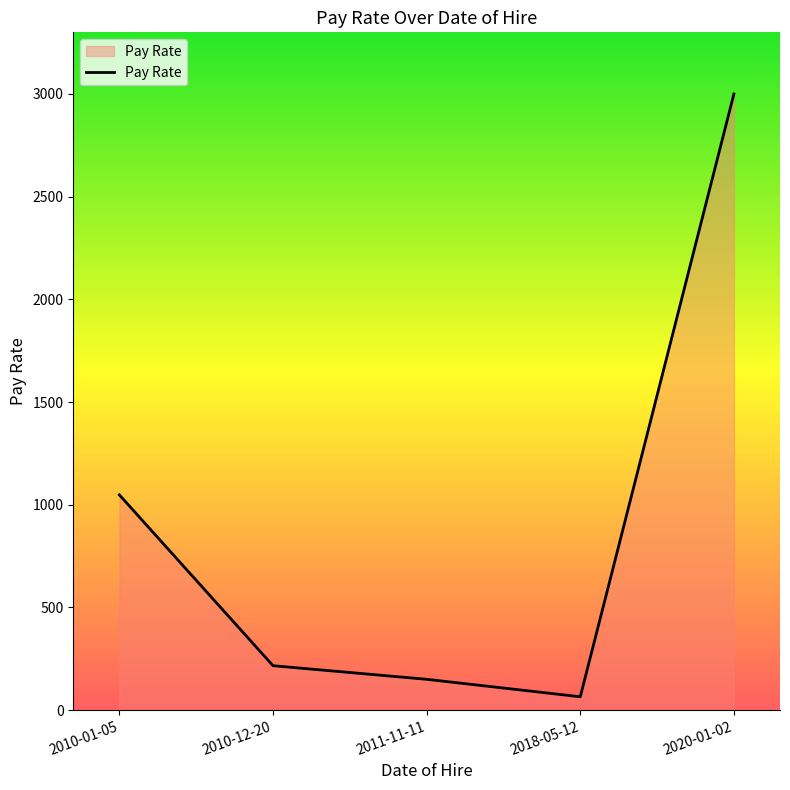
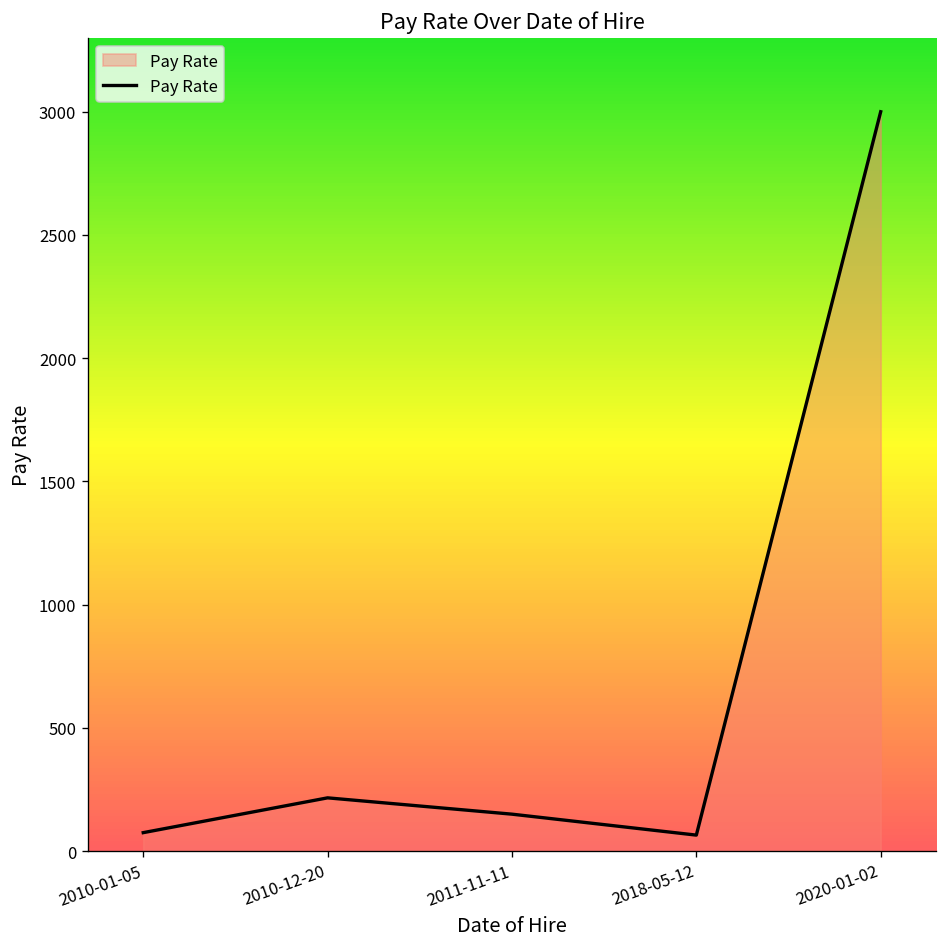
2010-01-05: 1050 -> 80
